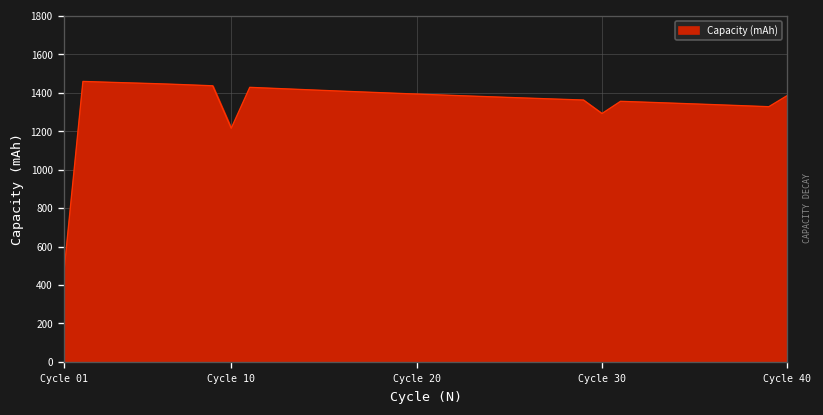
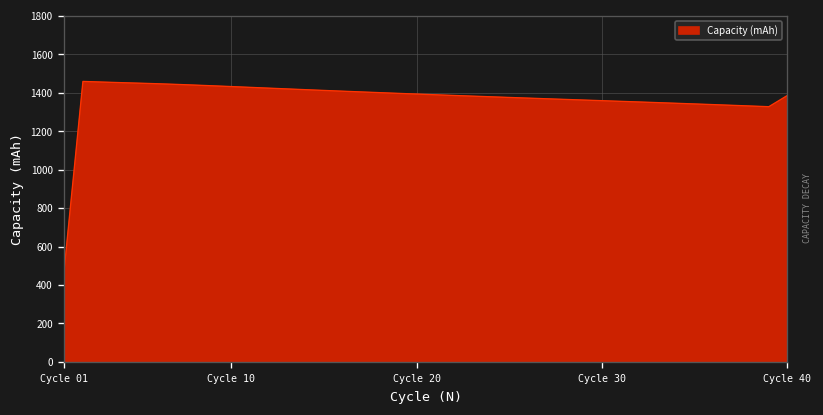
Cycle 10: 1220 -> 1430
Cycle 30: 1290 -> 1360
